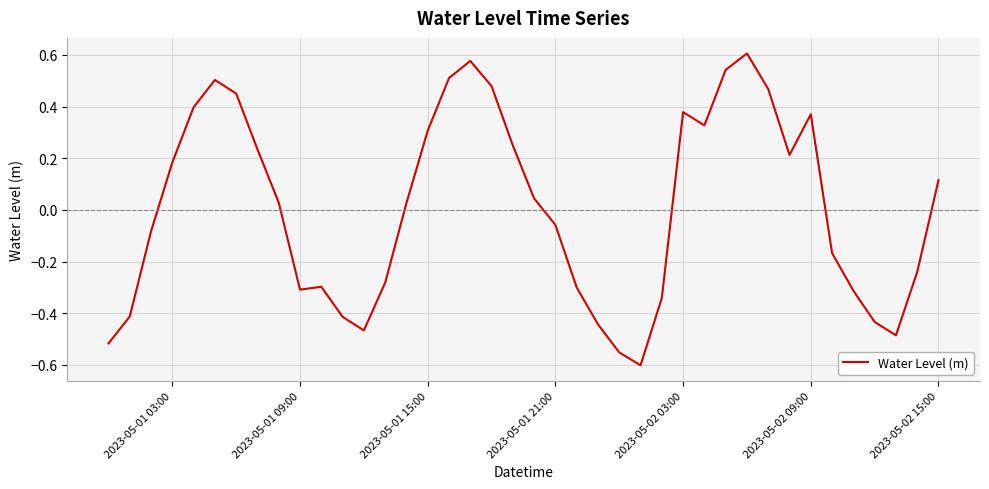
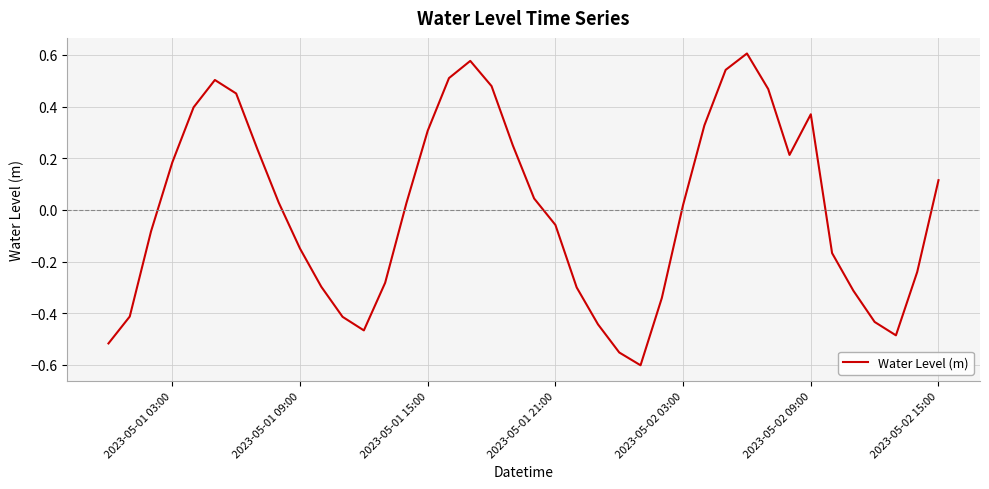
2023-05-01 09:00: -0.31 -> -0.15
2023-05-02 03:00: 0.38 -> 0.02
